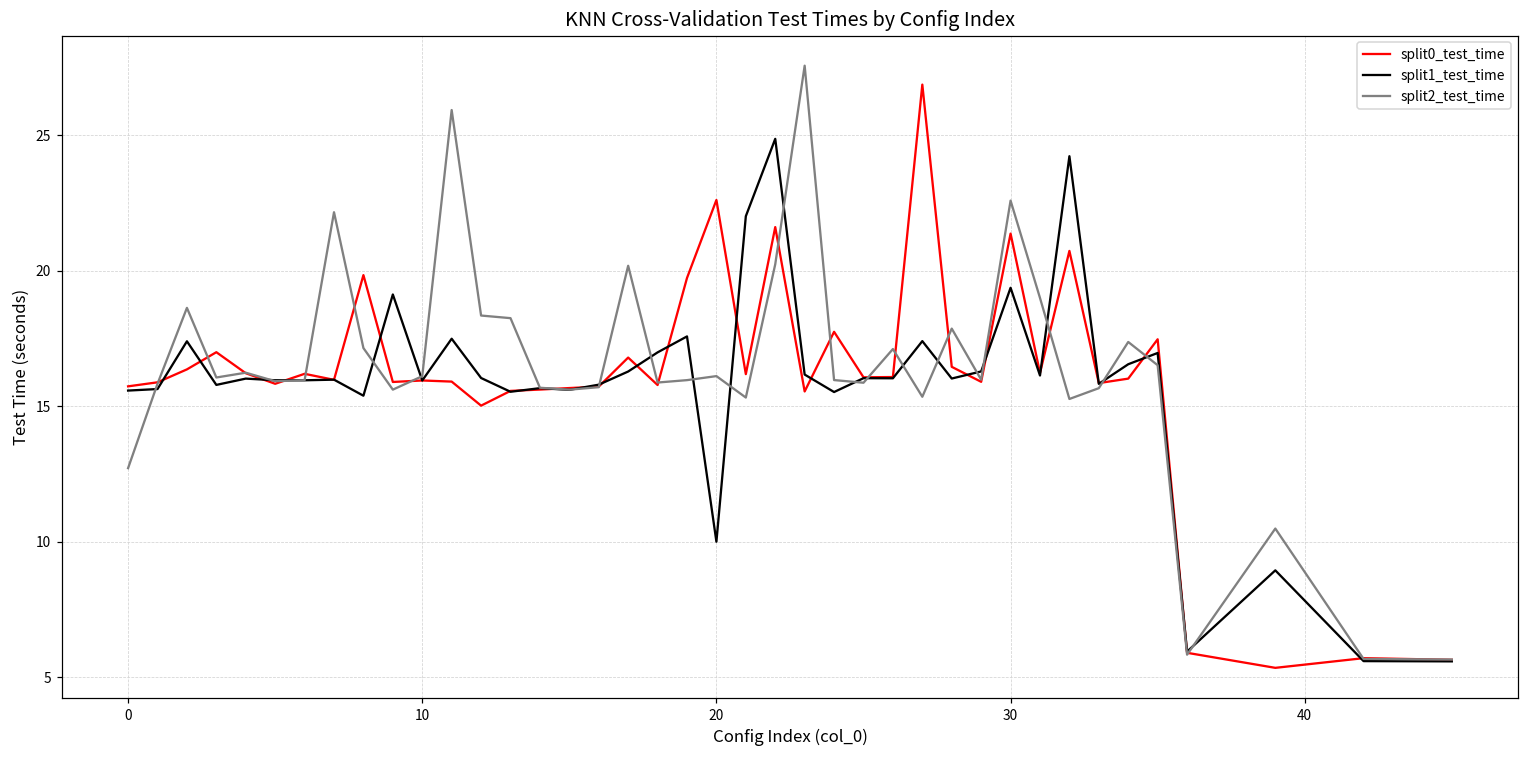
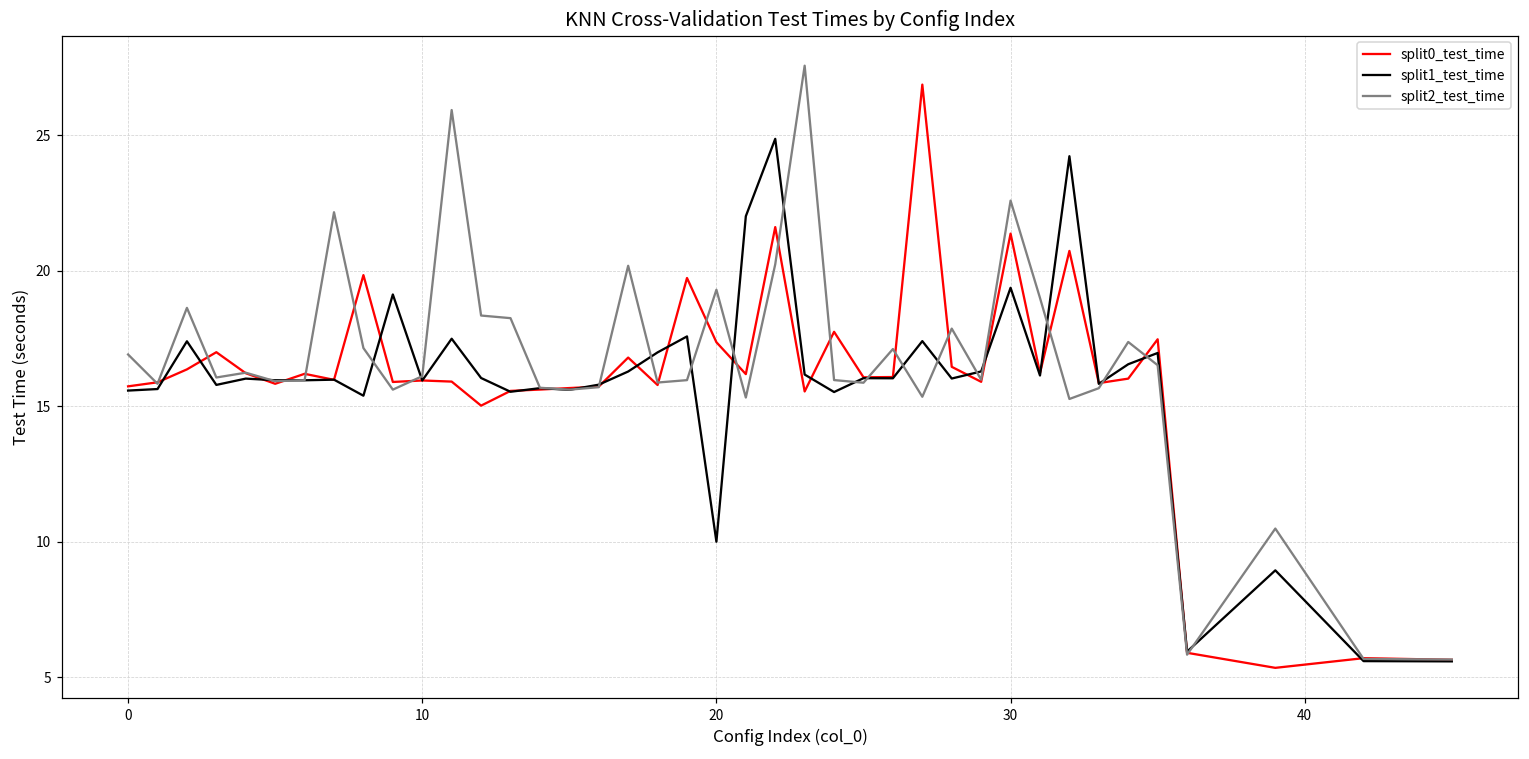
split2_test_time, 0: 12.7 -> 16.9
split0_test_time, 20: 22.6 -> 17.4
split2_test_time, 20: 16.1 -> 19.3
